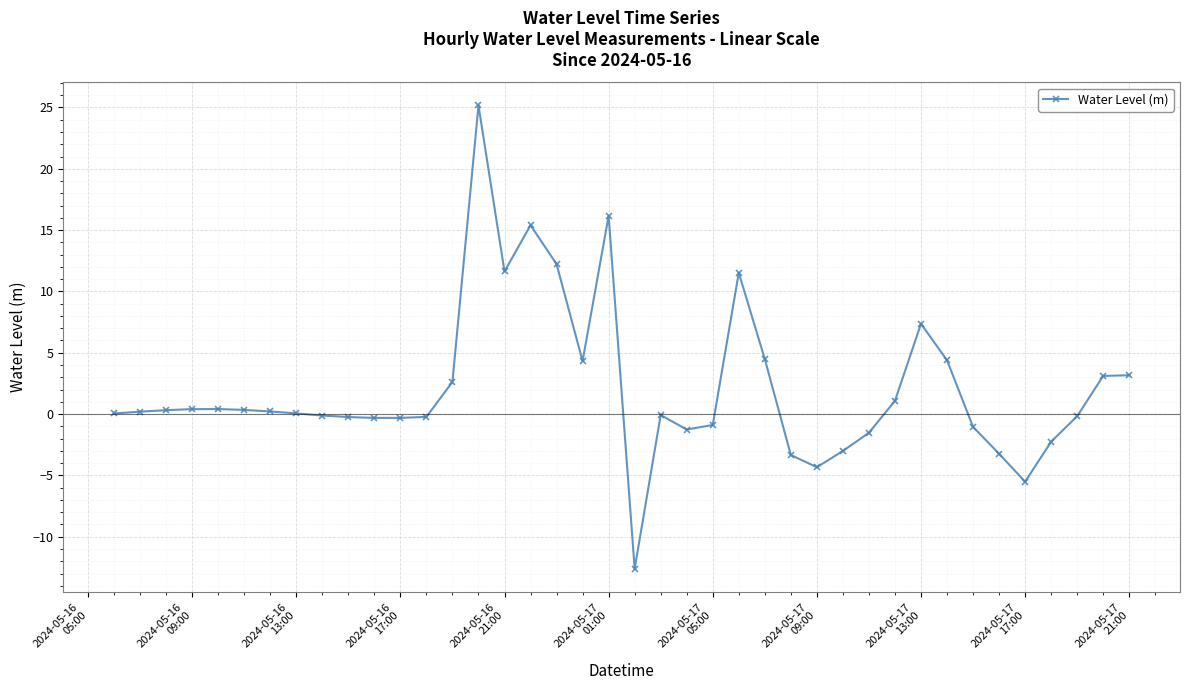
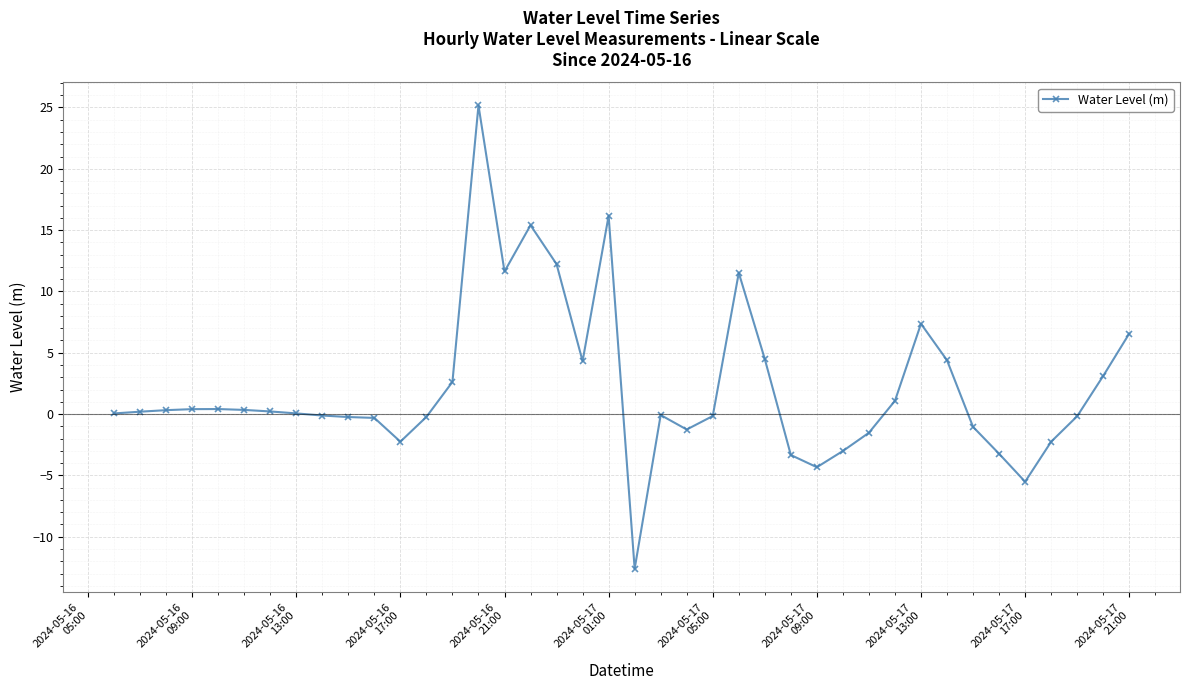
2024-05-16 17:00: -0.3 -> -2.2
2024-05-17 05:00: -0.9 -> -0.2
2024-05-17 21:00: 3.2 -> 6.6
